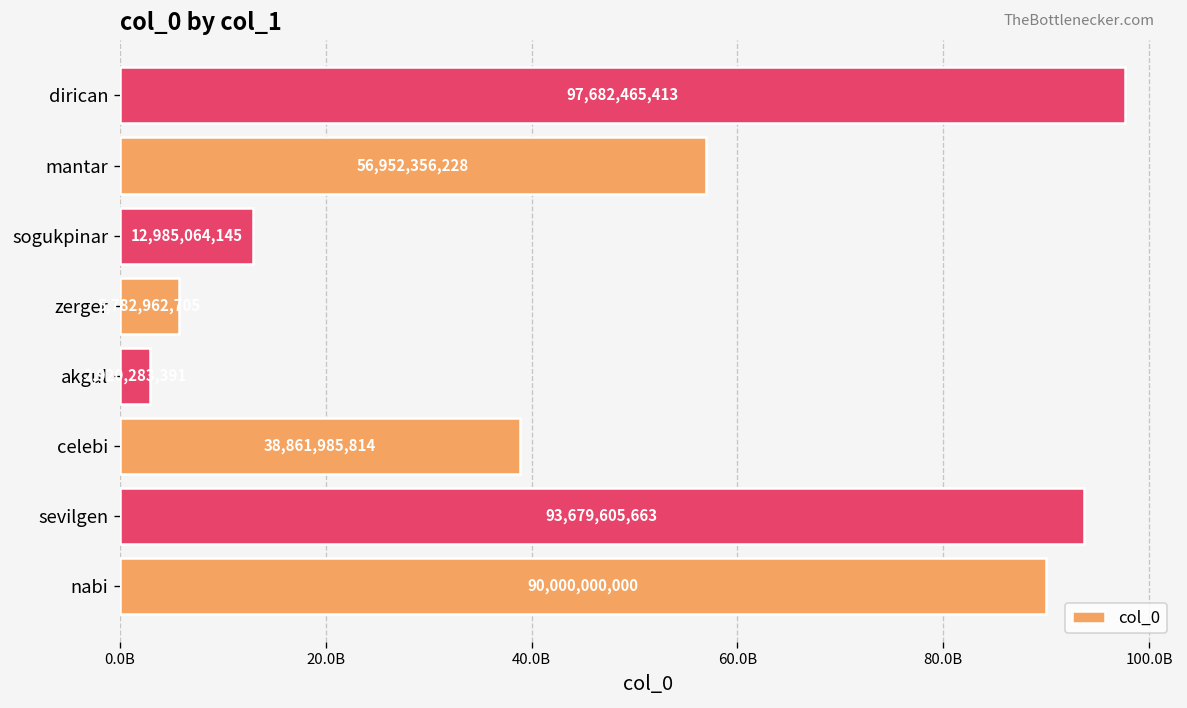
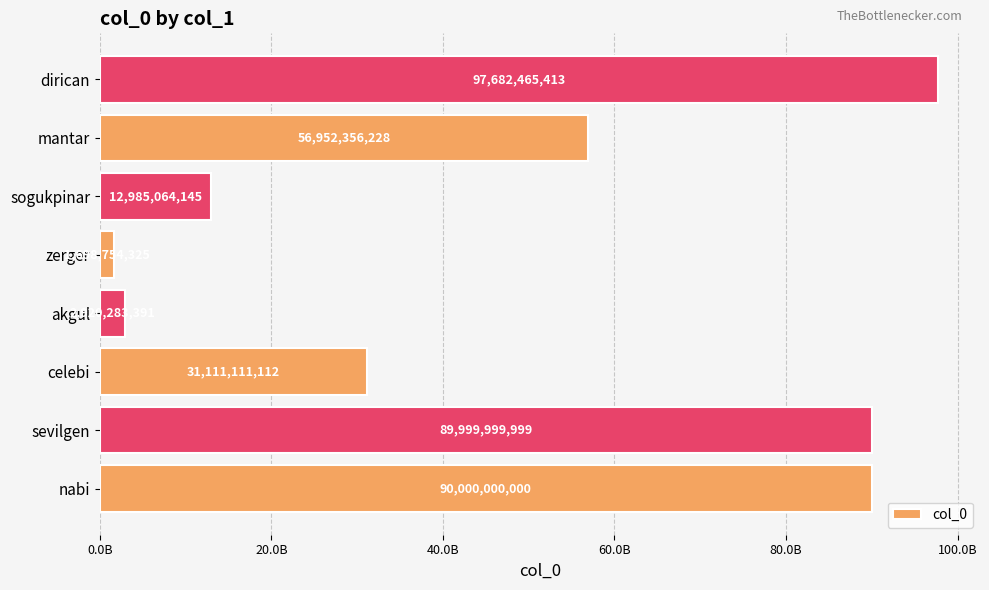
zerger: 6000000000 -> 2000000000
celebi: 38,861,985,814 -> 31,111,111,112
sevilgen: 93,679,605,663 -> 89,999,999,999
